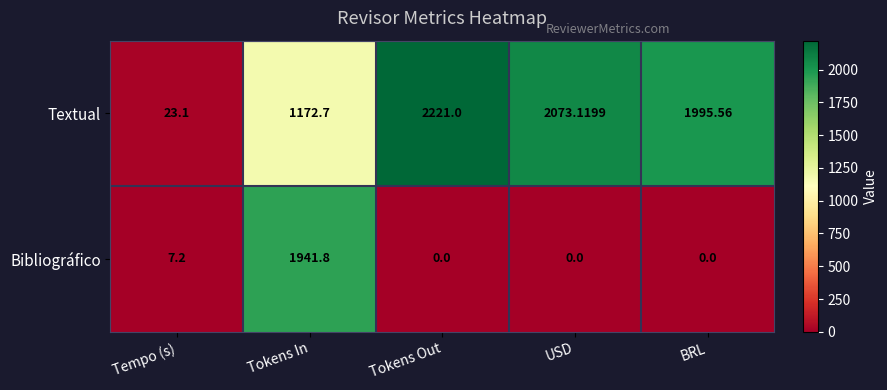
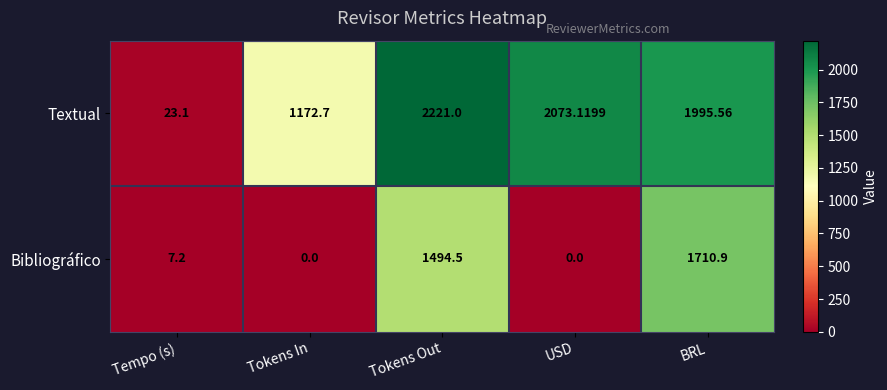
Bibliográfico, Tokens In: 1941.8 -> 0.0
Bibliográfico, Tokens Out: 0.0 -> 1494.5
Bibliográfico, BRL: 0.0 -> 1710.9
